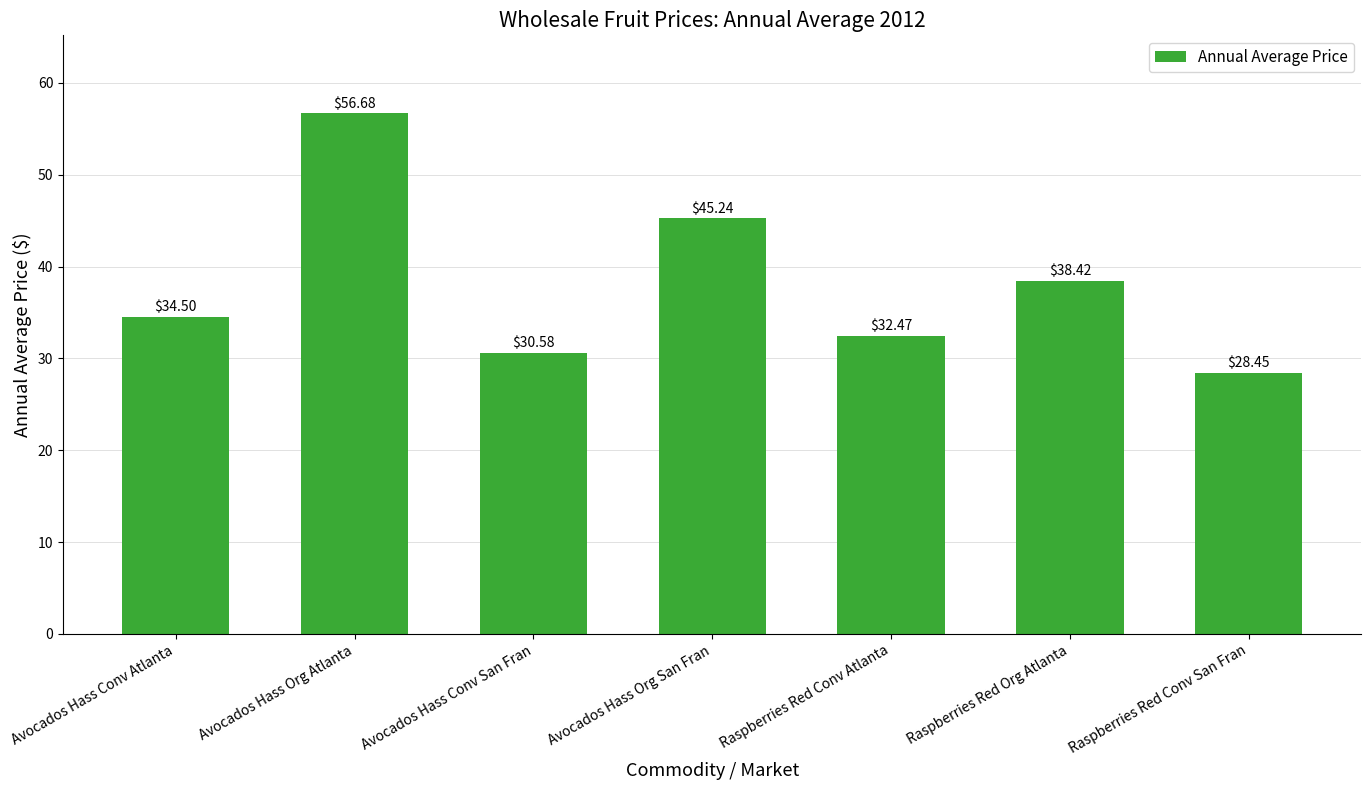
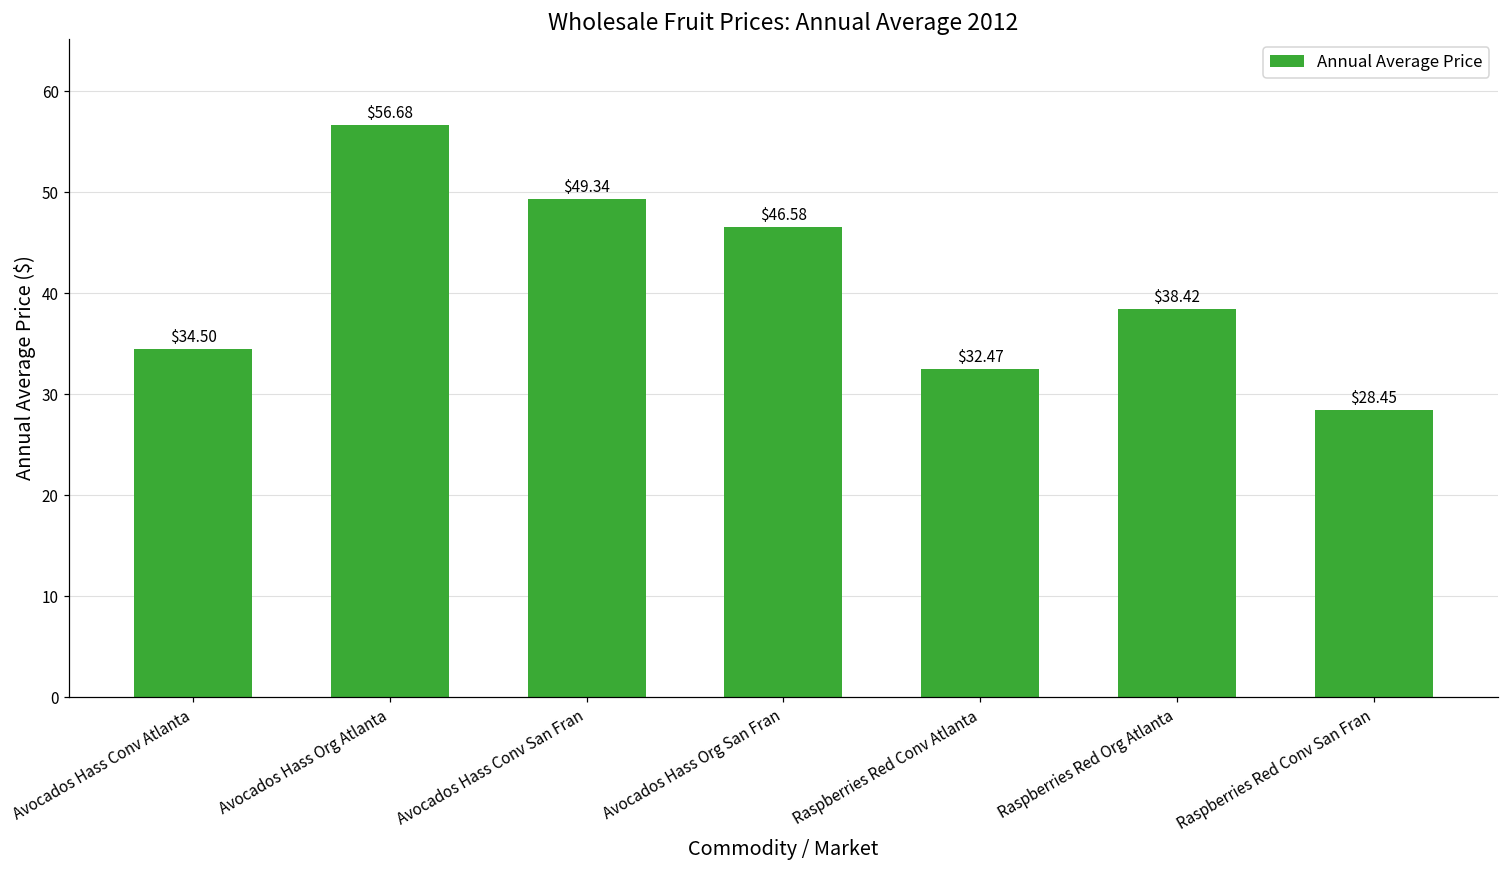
Avocados Hass Conv San Fran: $30.58 -> $49.34
Avocados Hass Org San Fran: $45.24 -> $46.58
